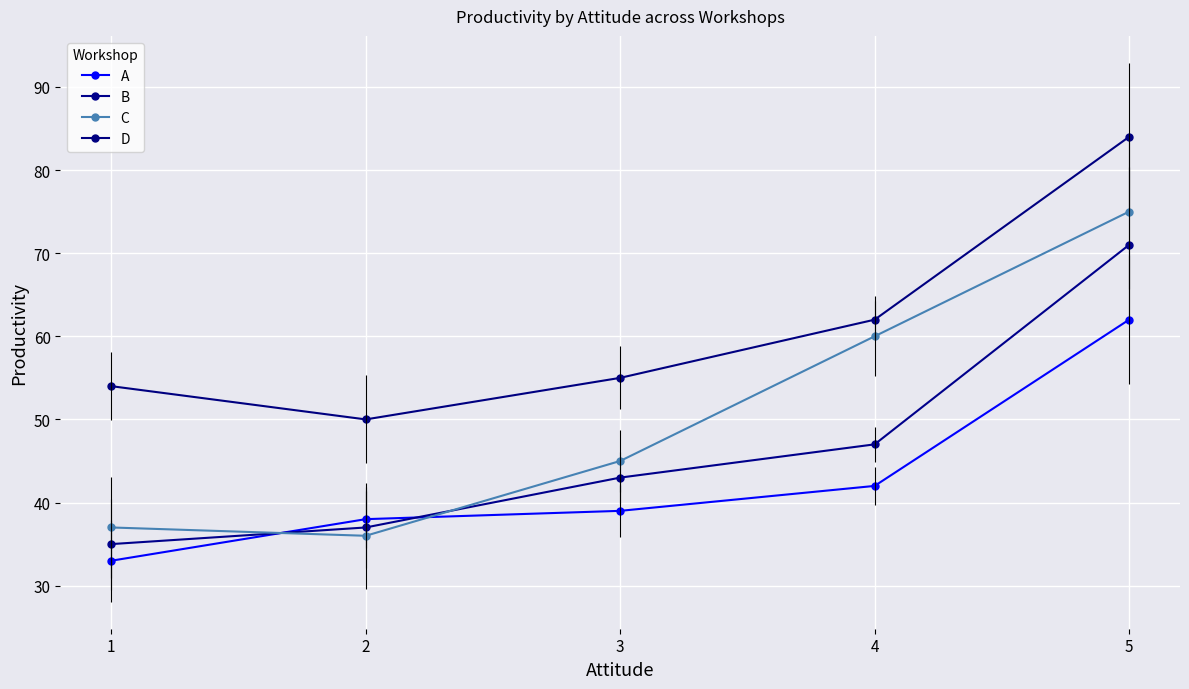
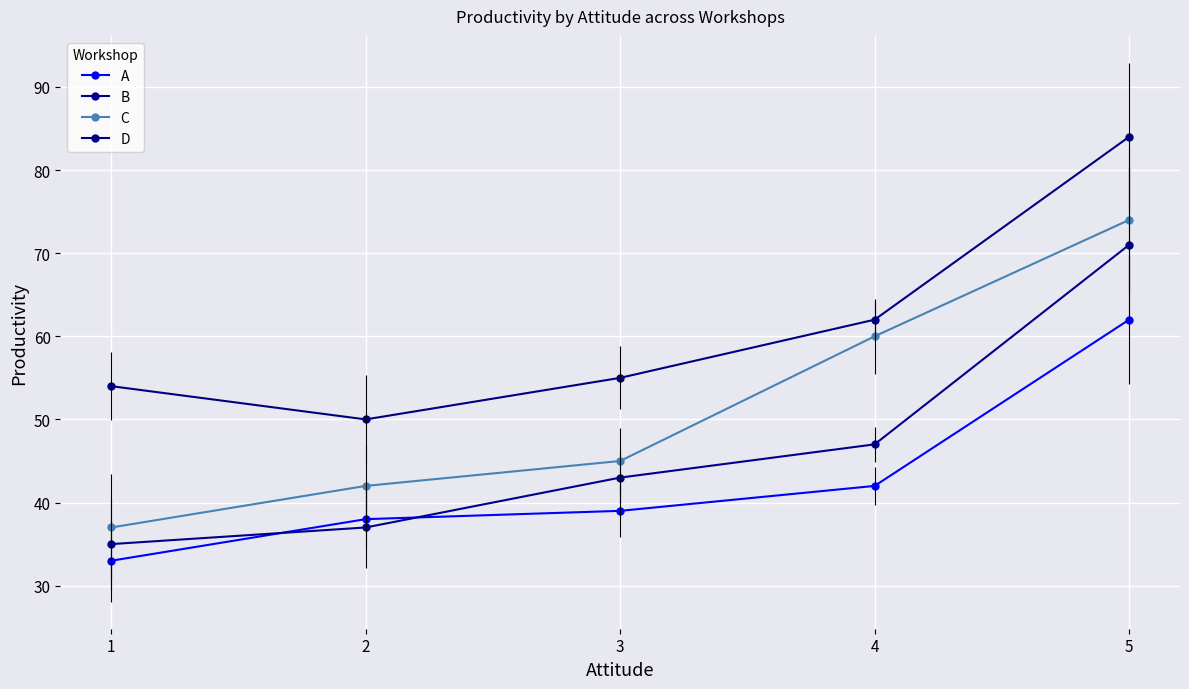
C, 2: 36 -> 42
C, 5: 75 -> 74
